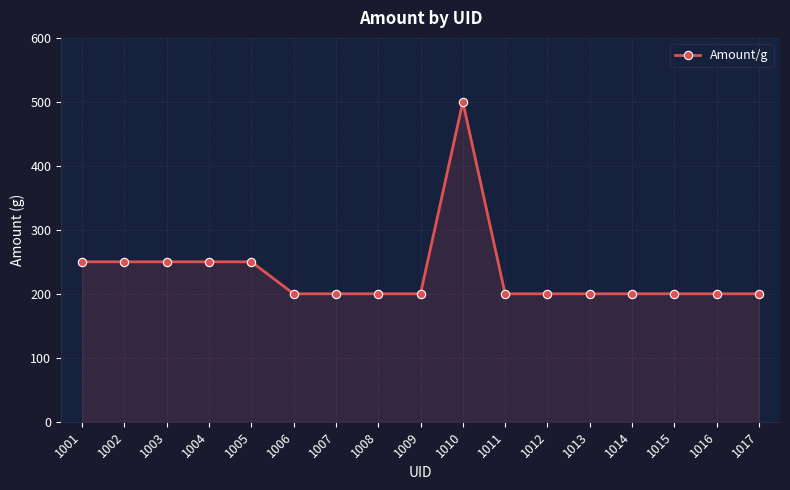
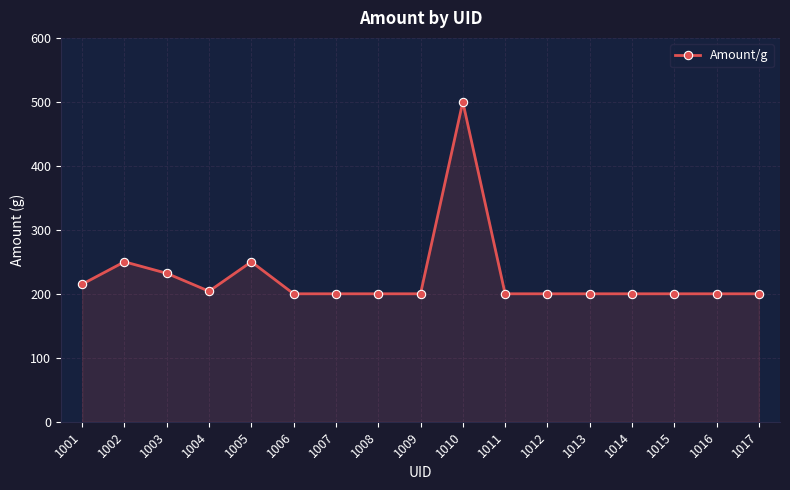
1001: 250 -> 220
1003: 250 -> 230
1004: 250 -> 200
